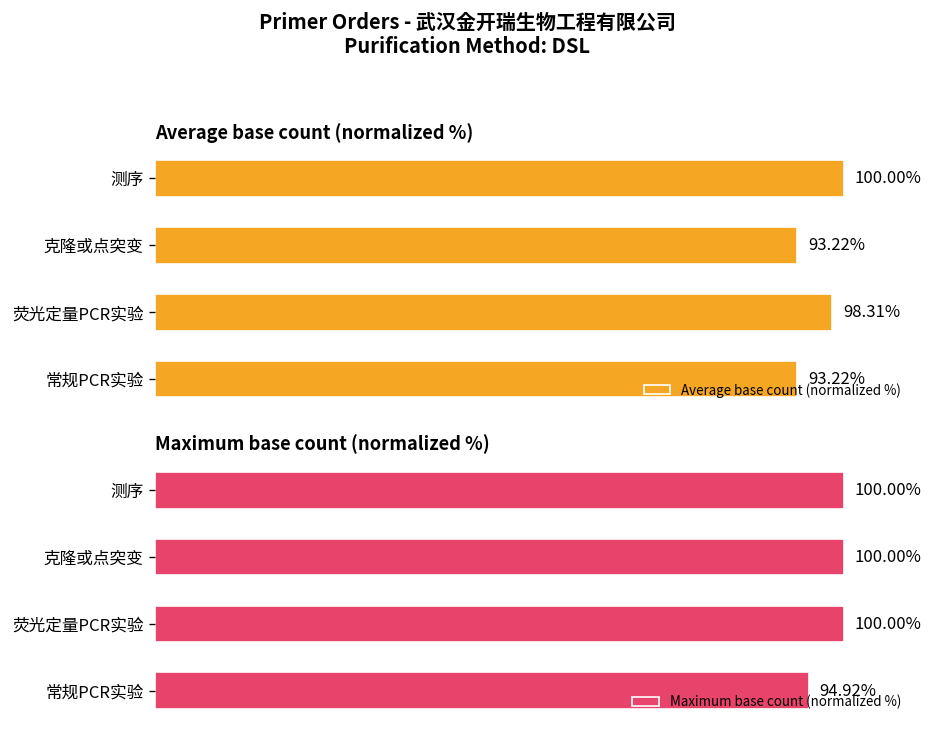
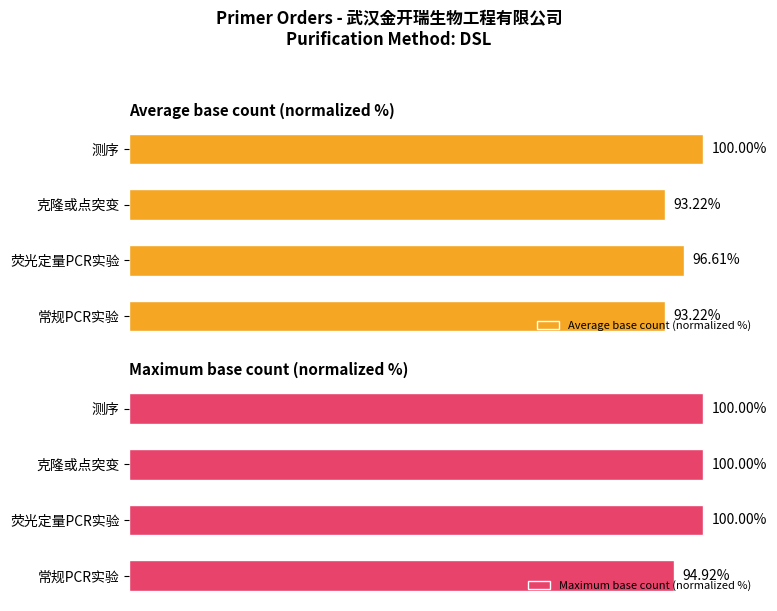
Average base count (normalized %), 荧光定量PCR实验: 98.31% -> 96.61%
